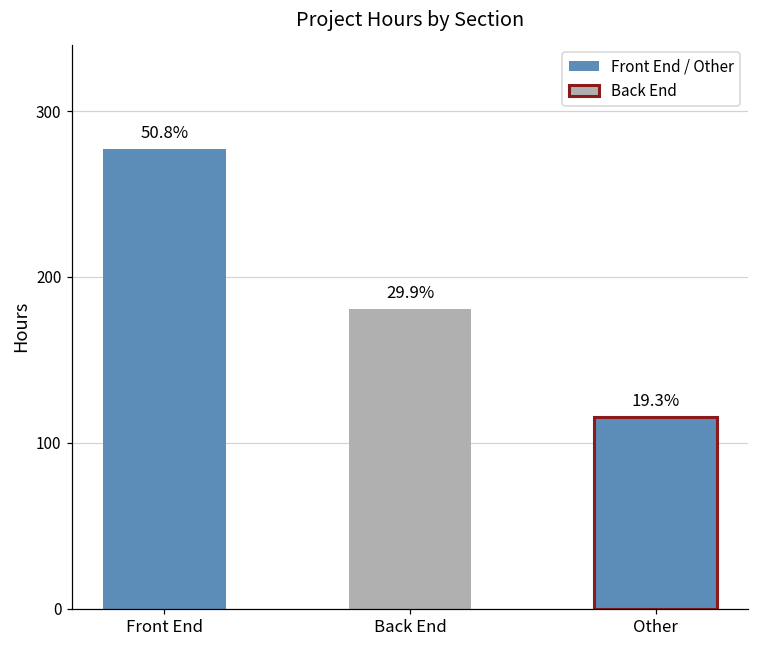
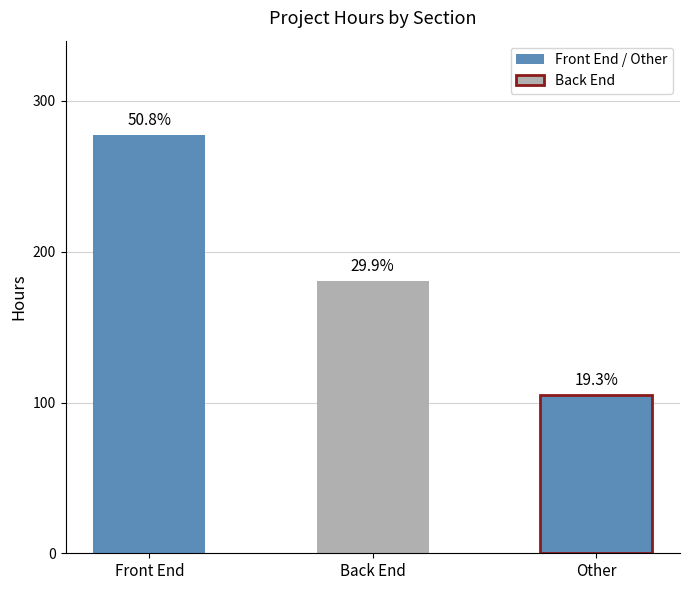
Other: 116 -> 105
